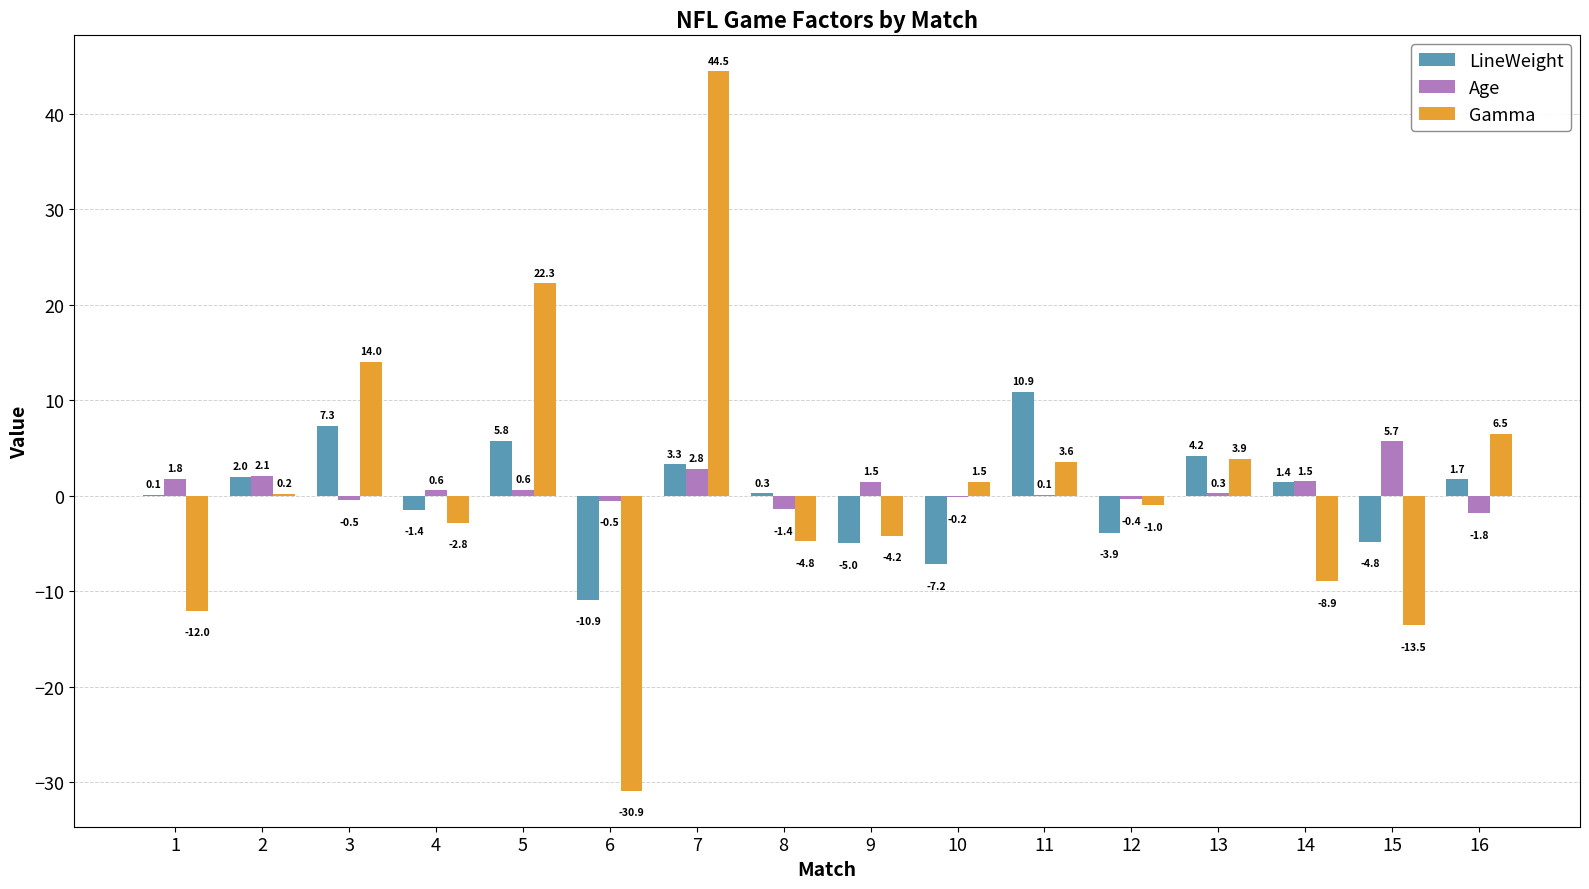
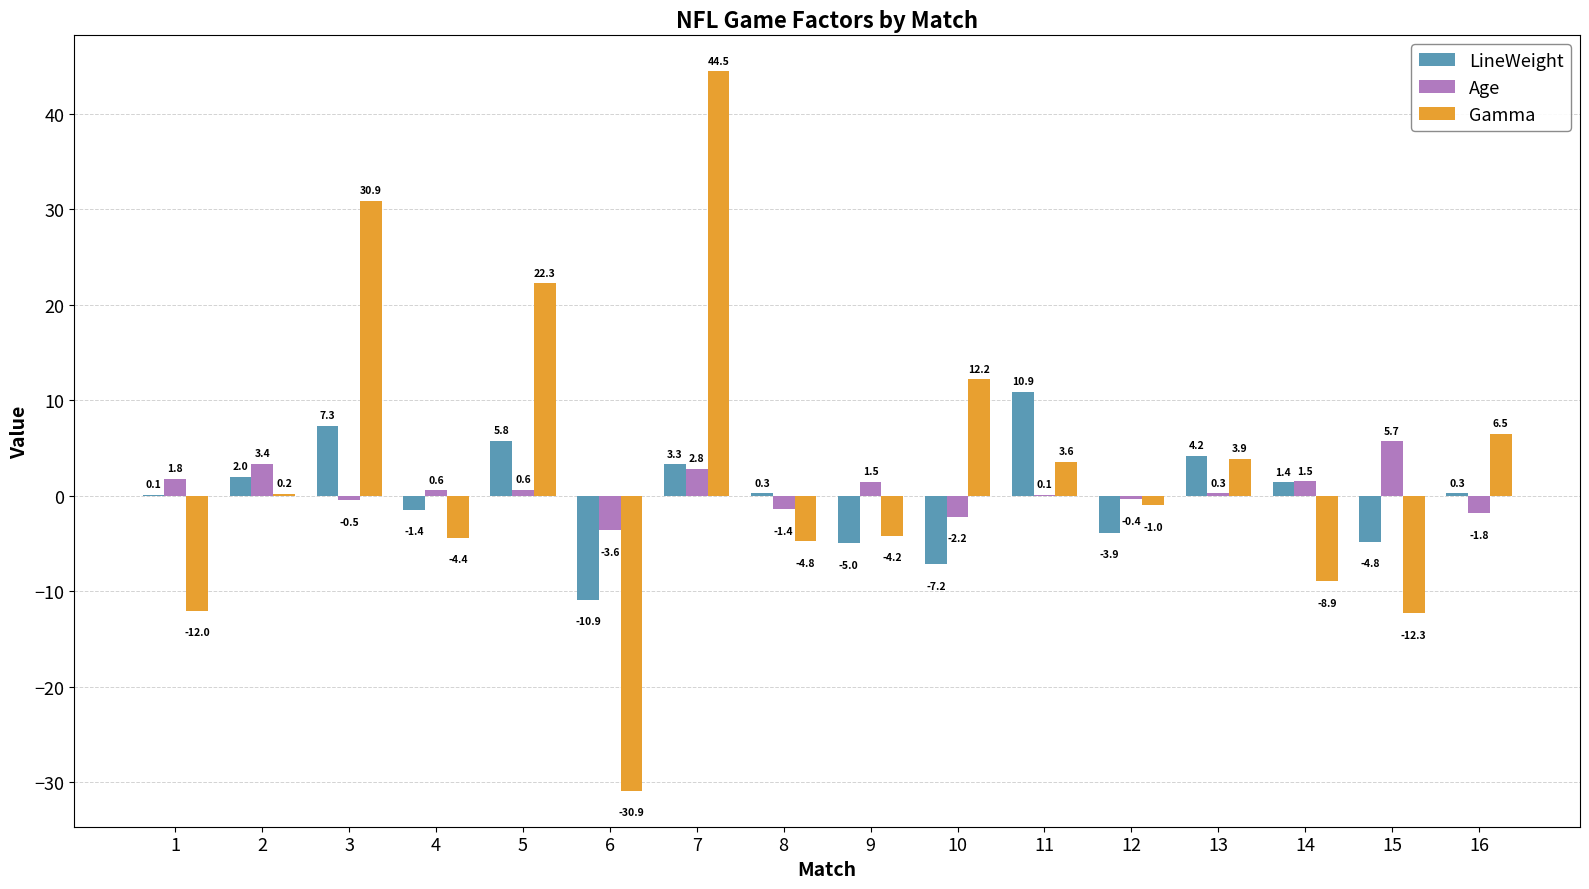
Age, 2: 2.1 -> 3.4
Gamma, 3: 14.0 -> 30.9
Gamma, 4: -2.8 -> -4.4
Age, 6: -0.5 -> -3.6
Age, 10: -0.2 -> -2.2
Gamma, 10: 1.5 -> 12.2
Gamma, 15: -13.5 -> -12.3
LineWeight, 16: 1.7 -> 0.3
